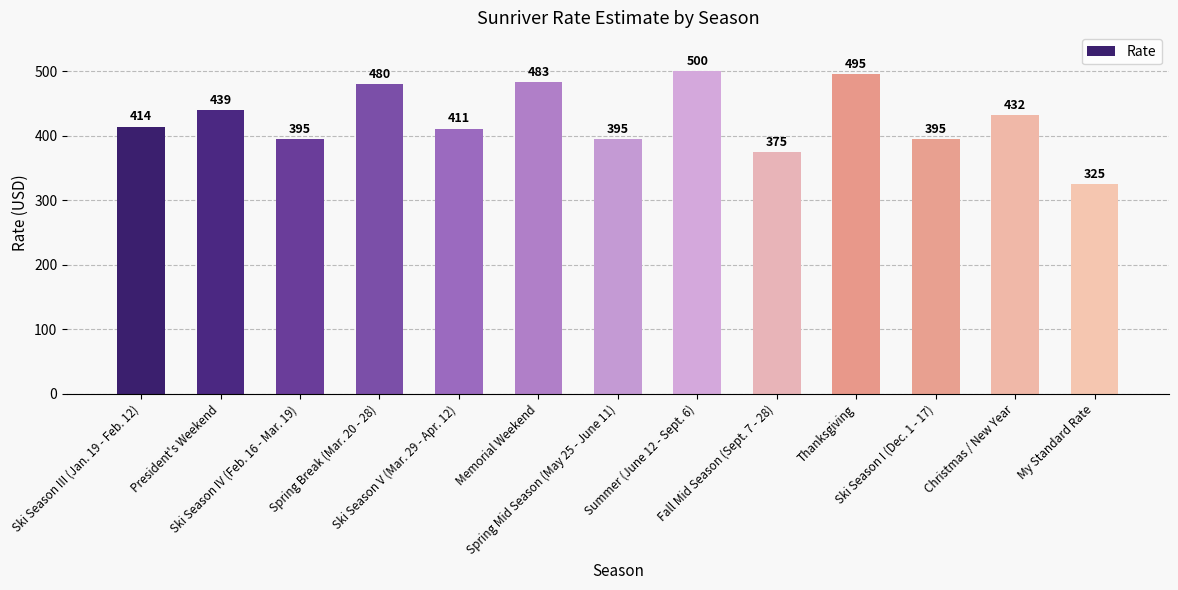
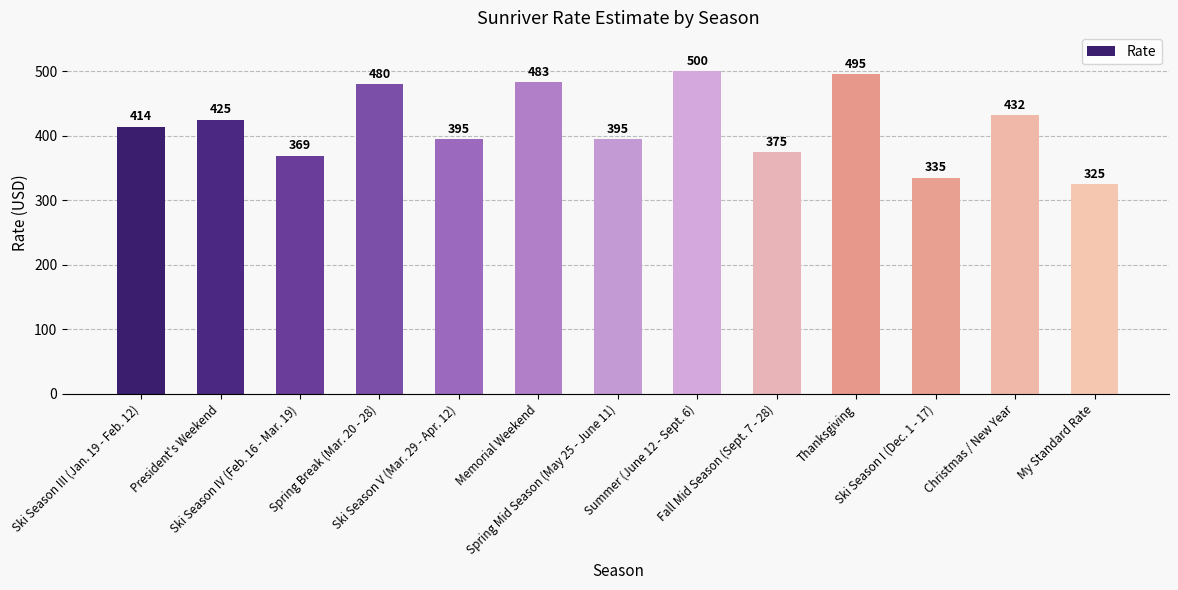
President's Weekend: 439 -> 425
Ski Season IV (Feb. 16 - Mar. 19): 395 -> 369
Ski Season V (Mar. 29 - Apr. 12): 411 -> 395
Ski Season I (Dec. 1 - 17): 395 -> 335
